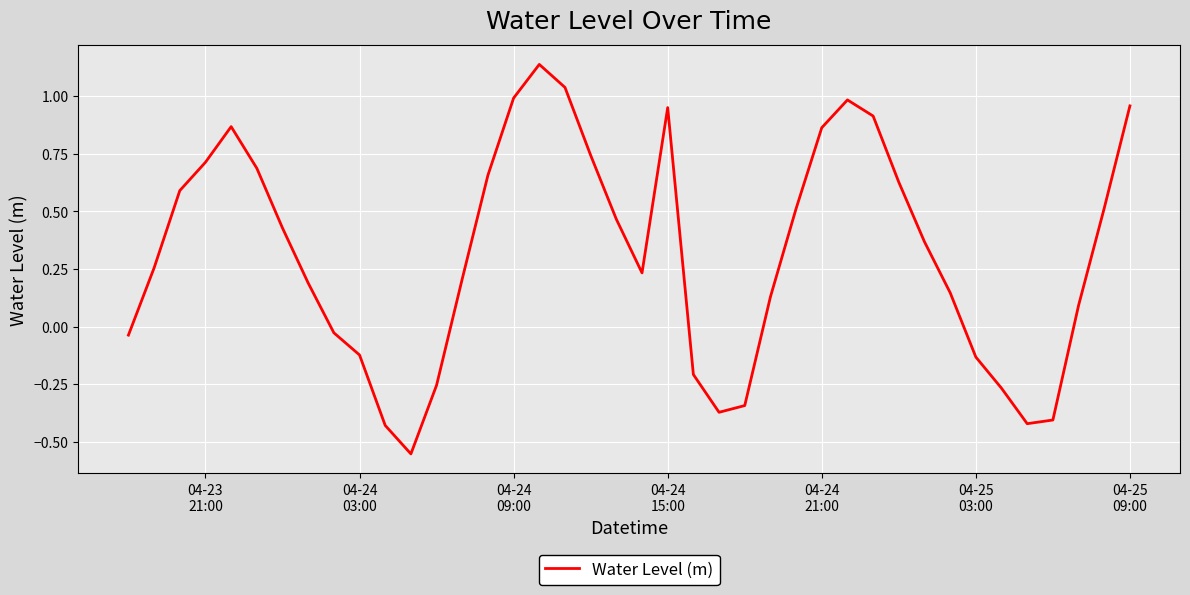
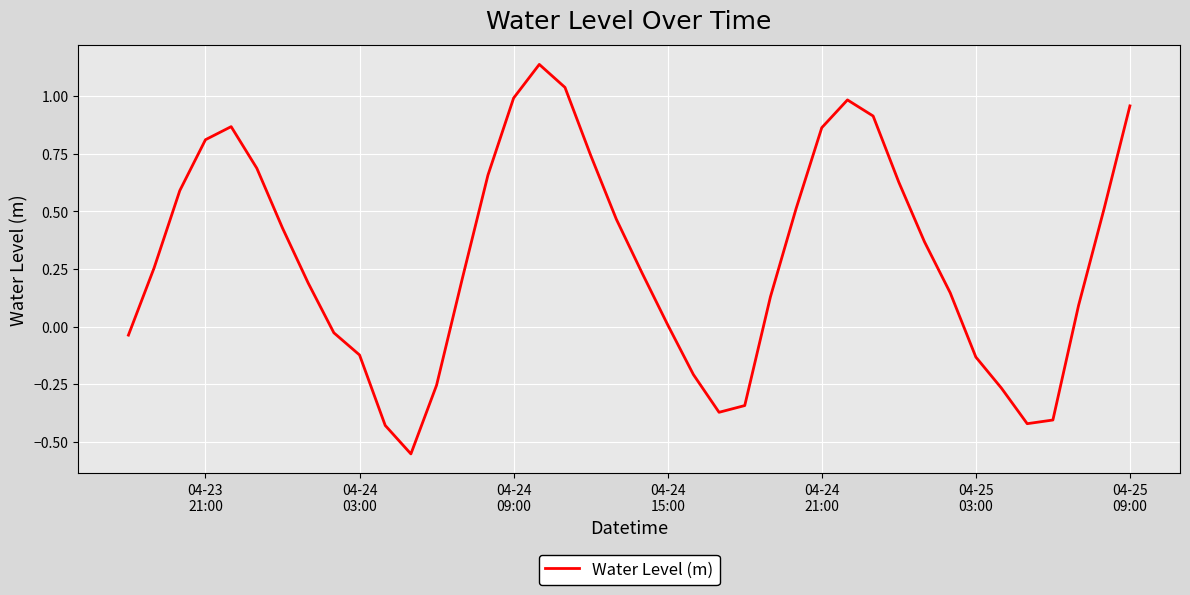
04-23 21:00: 0.71 -> 0.81
04-24 15:00: 0.95 -> 0.01
